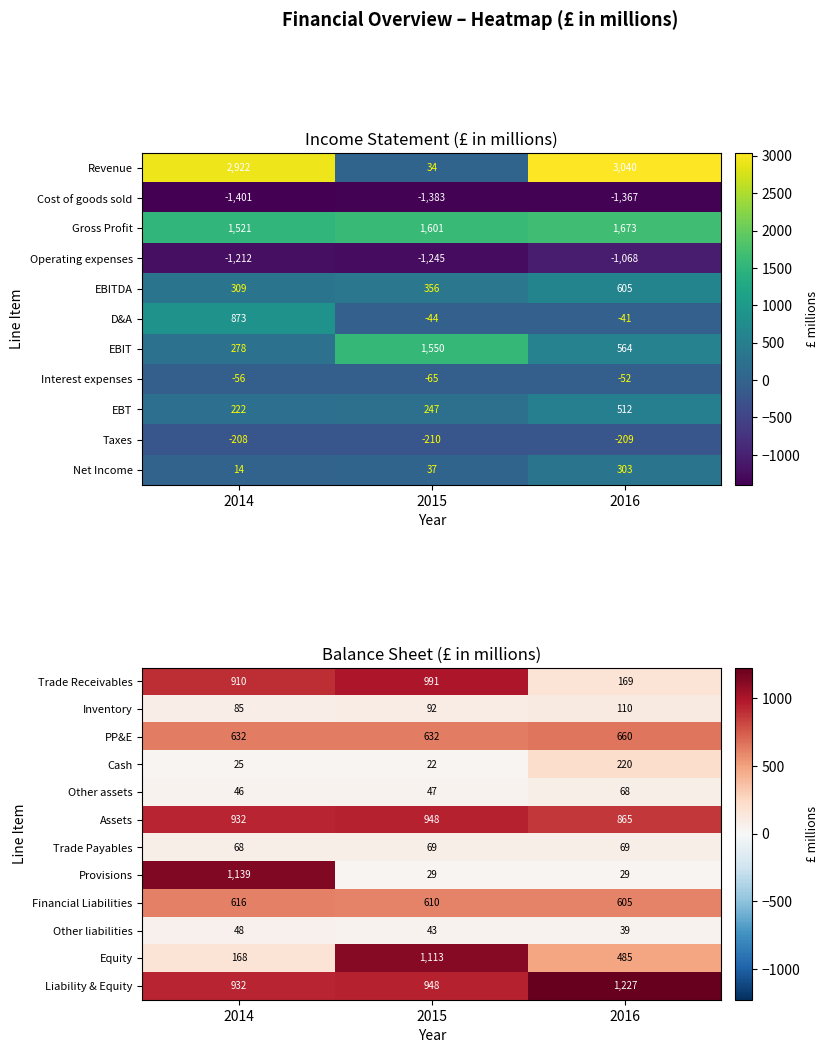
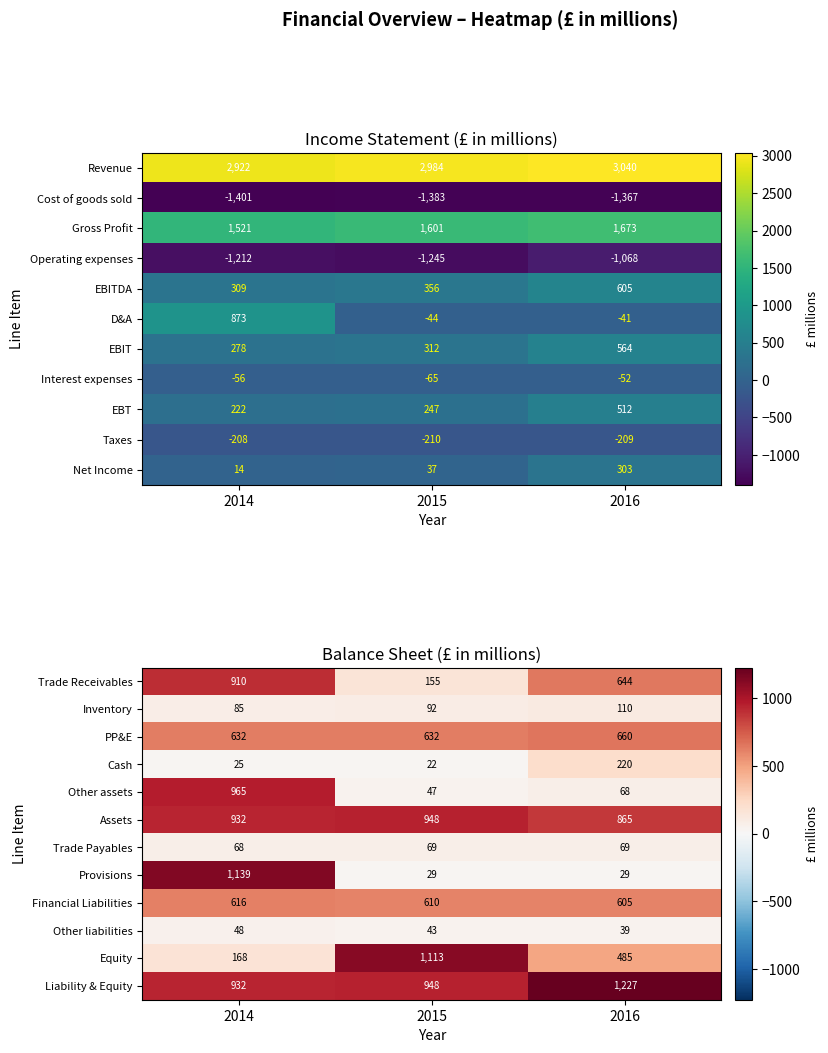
Income Statement (£ in millions), Revenue, 2015: 34 -> 2,984
Income Statement (£ in millions), EBIT, 2015: 1,550 -> 312
Balance Sheet (£ in millions), Trade Receivables, 2015: 991 -> 155
Balance Sheet (£ in millions), Trade Receivables, 2016: 169 -> 644
Balance Sheet (£ in millions), Other assets, 2014: 46 -> 965
